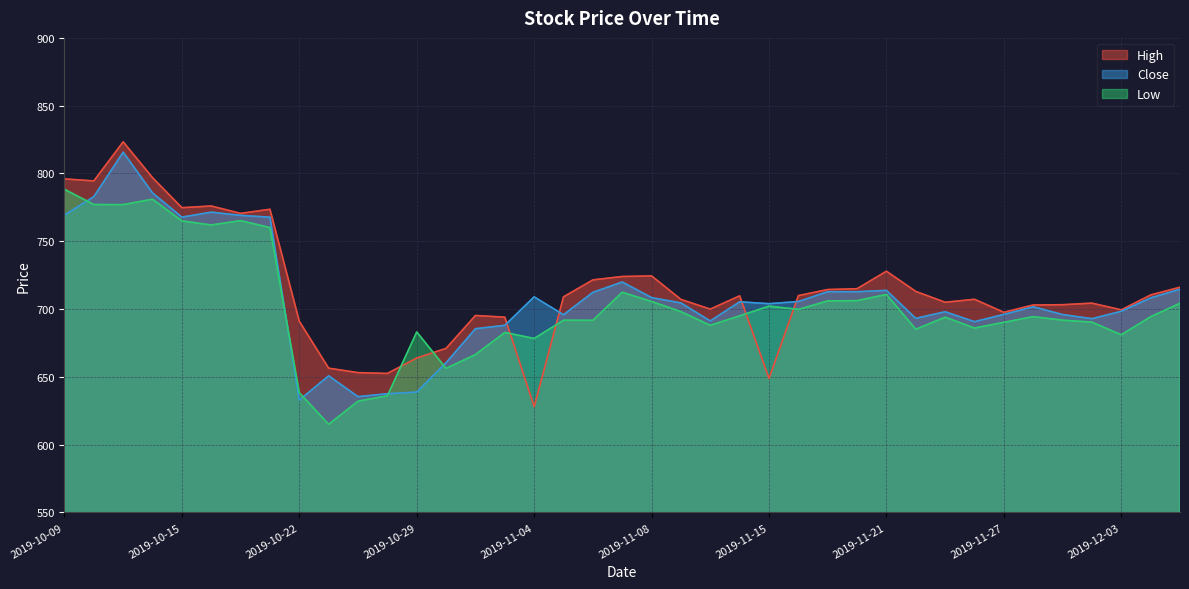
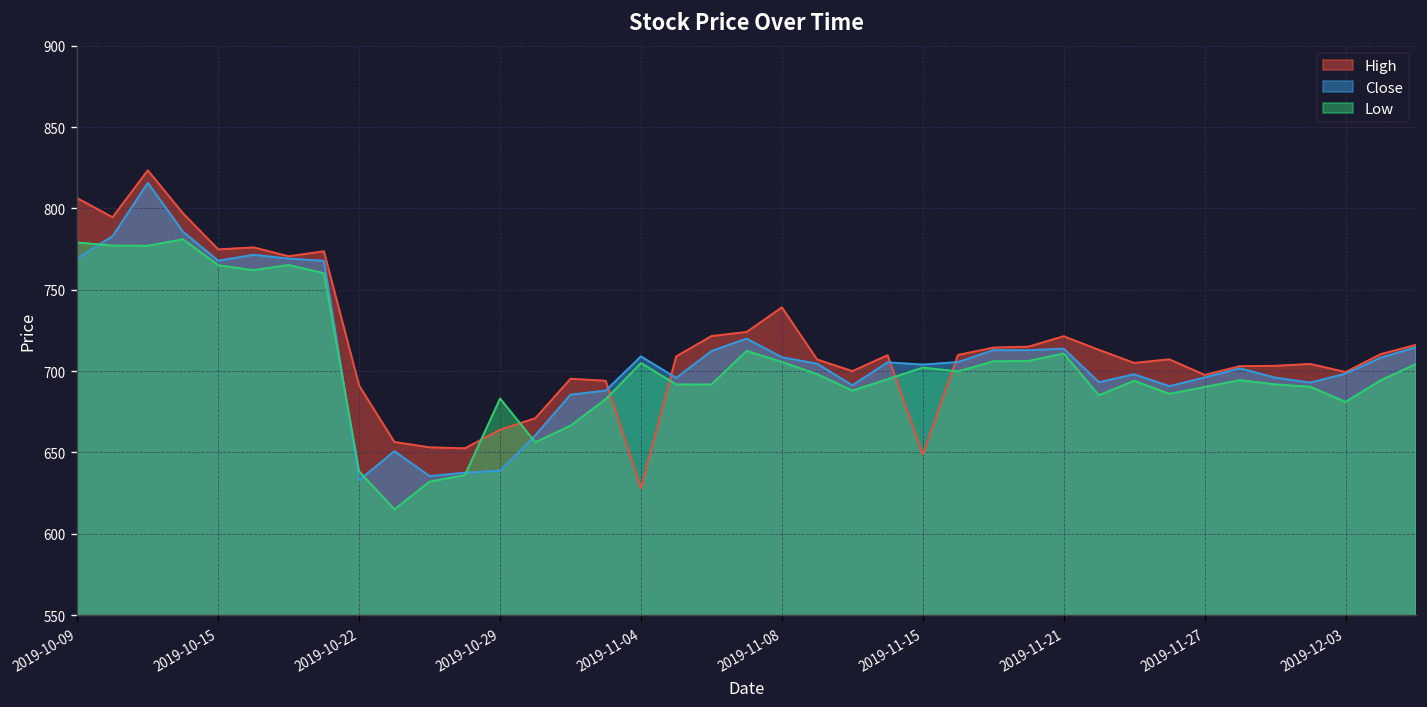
High, 2019-10-09: 796 -> 806
Low, 2019-10-09: 788 -> 779
Low, 2019-11-04: 678 -> 705
High, 2019-11-08: 724 -> 739
High, 2019-11-21: 728 -> 721
